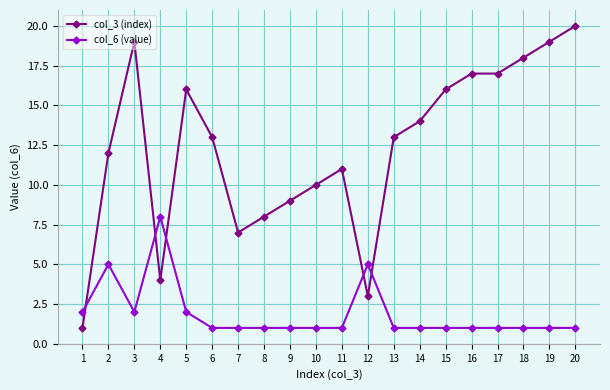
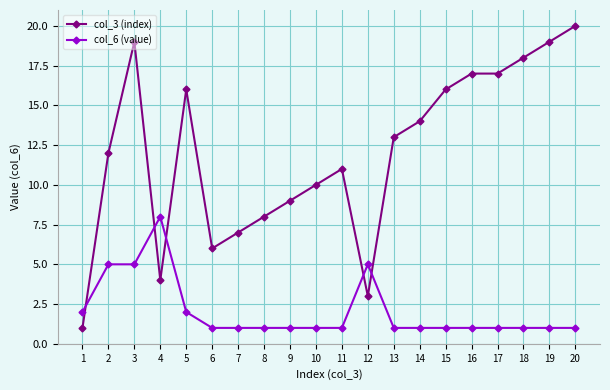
col_6 (value), 3: 2 -> 5
col_3 (index), 6: 13 -> 6
